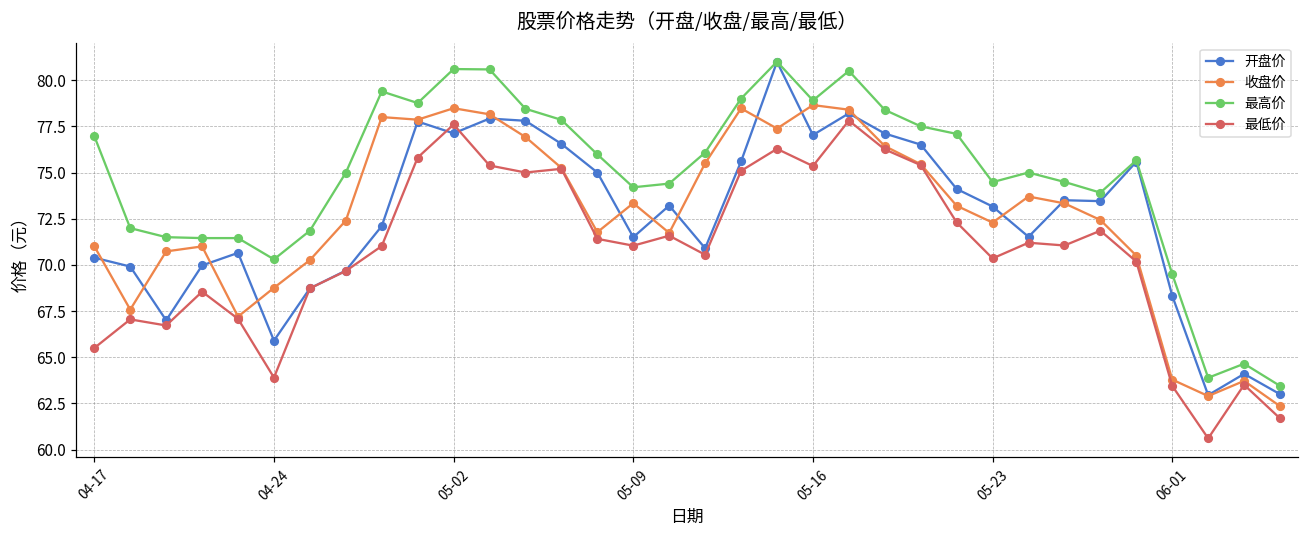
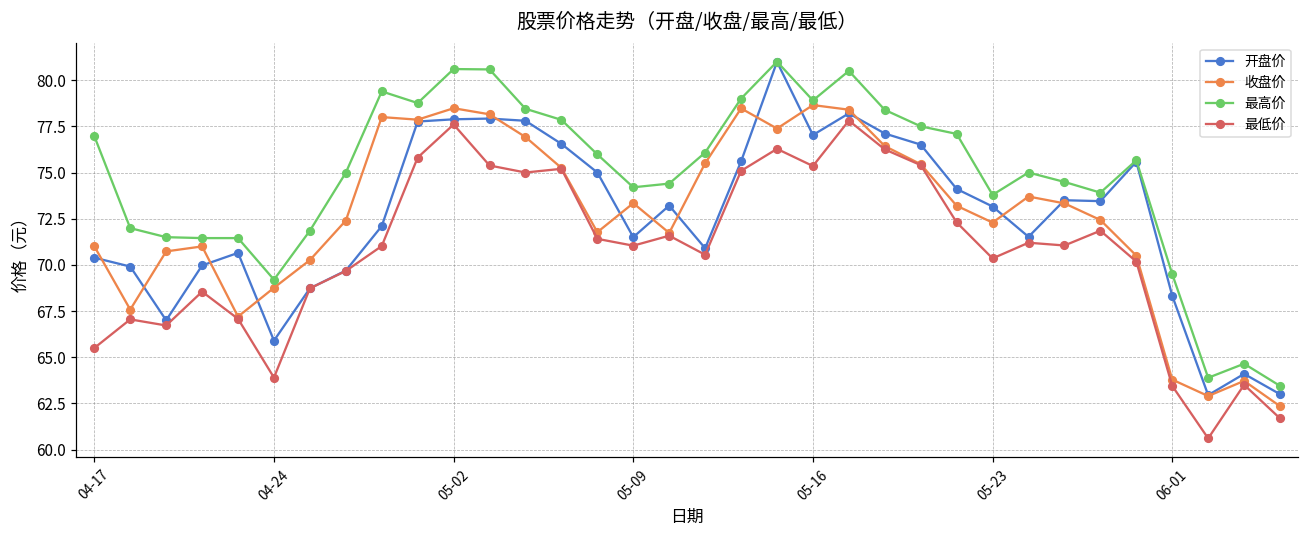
最高价, 04-24: 70.3 -> 69.2
开盘价, 05-02: 77.1 -> 77.9
最高价, 05-23: 74.5 -> 73.8
